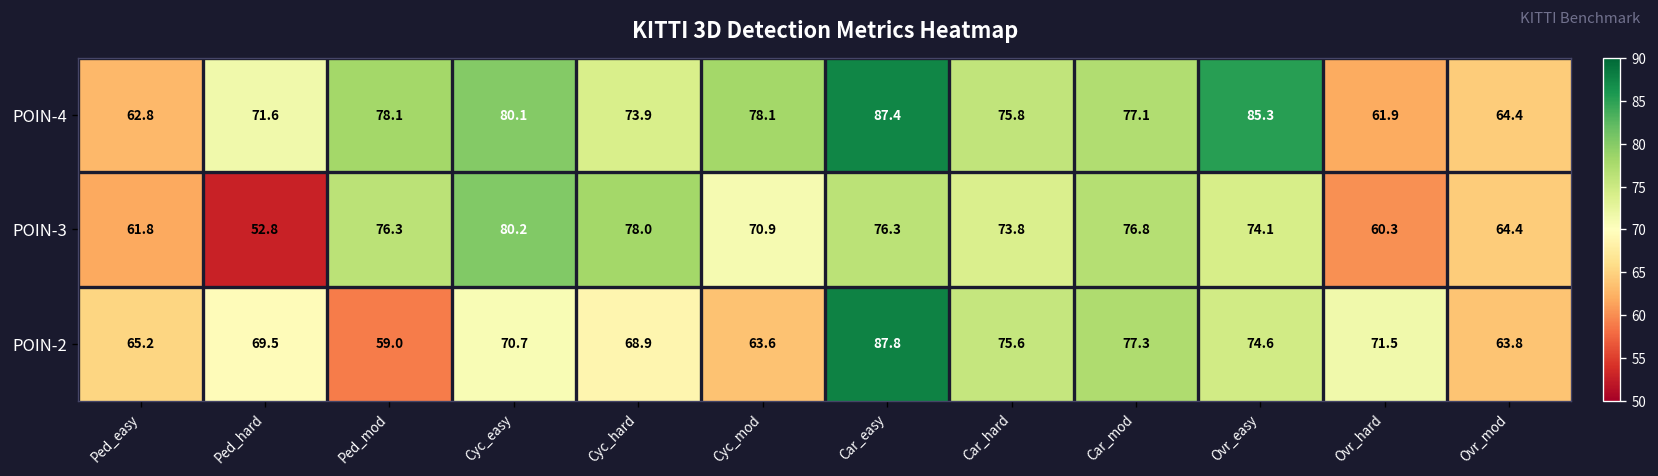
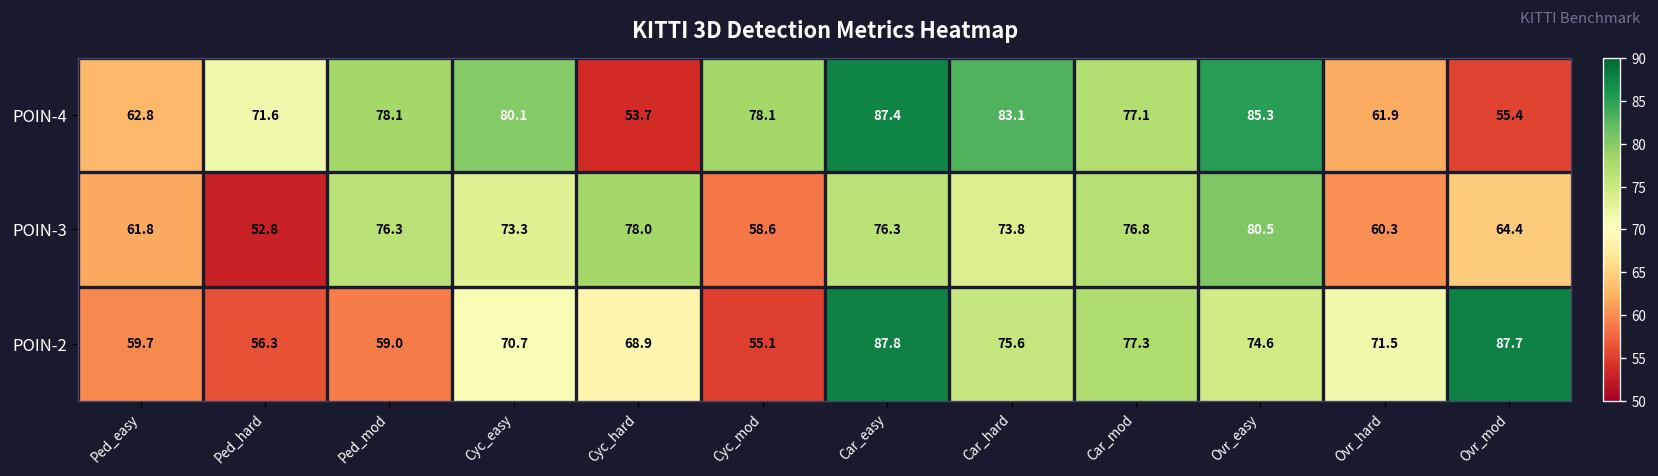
POIN-4, Cyc_hard: 73.9 -> 53.7
POIN-4, Car_hard: 75.8 -> 83.1
POIN-4, Ovr_mod: 64.4 -> 55.4
POIN-3, Cyc_easy: 80.2 -> 73.3
POIN-3, Cyc_mod: 70.9 -> 58.6
POIN-3, Ovr_easy: 74.1 -> 80.5
POIN-2, Ped_easy: 65.2 -> 59.7
POIN-2, Ped_hard: 69.5 -> 56.3
POIN-2, Cyc_mod: 63.6 -> 55.1
POIN-2, Ovr_mod: 63.8 -> 87.7
